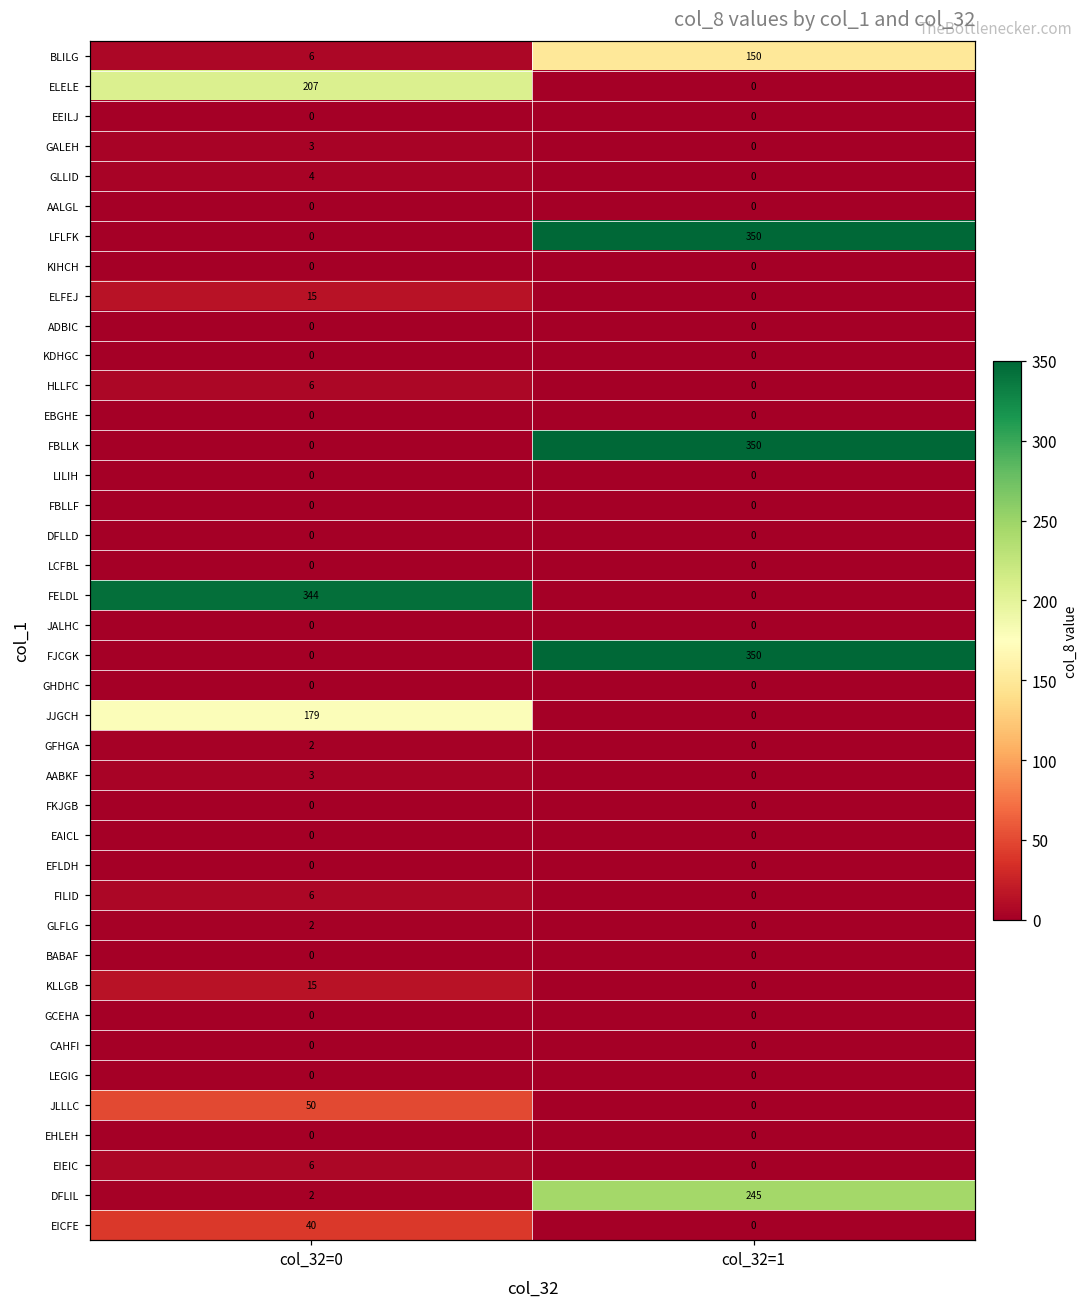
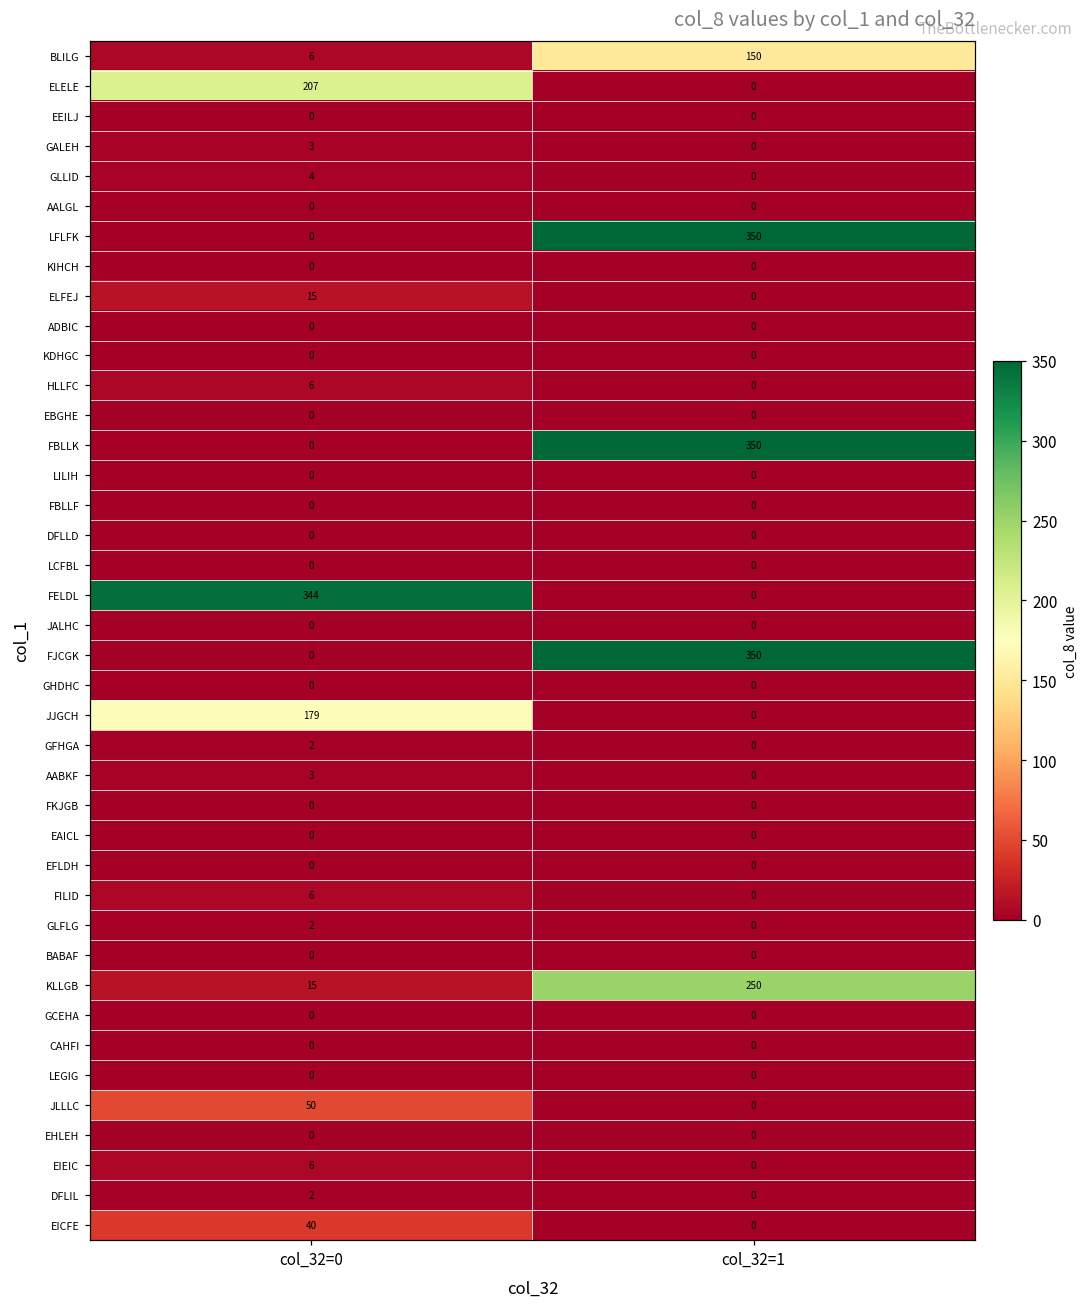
KLLGB, col_32=1: 0 -> 250
DFLIL, col_32=1: 245 -> 0
